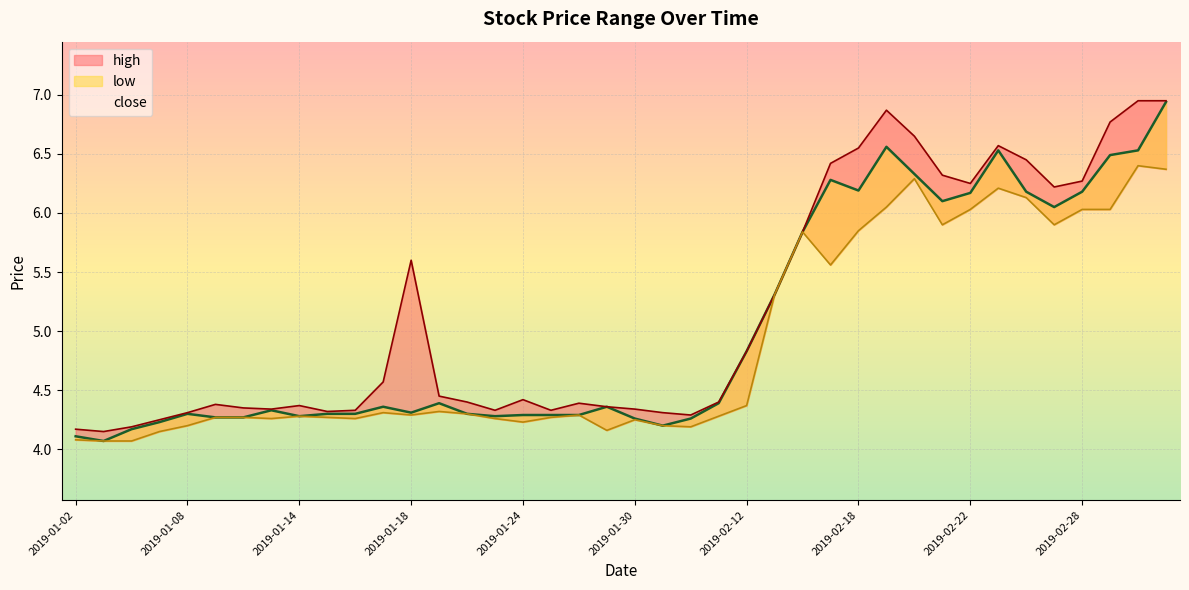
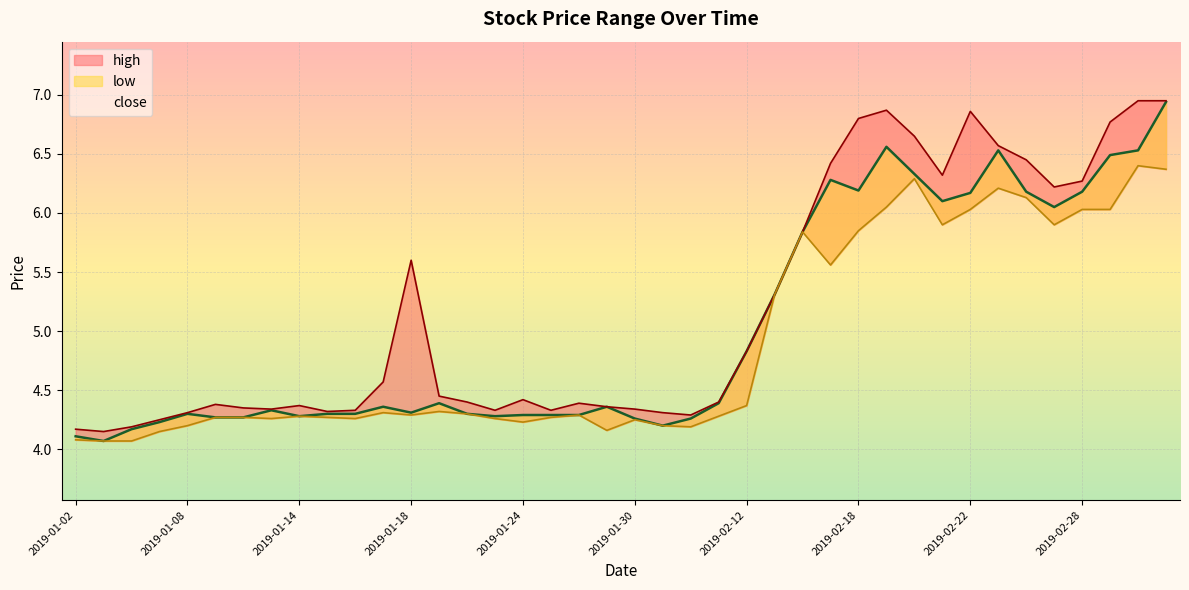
high, 2019-02-18: 6.55 -> 6.80
high, 2019-02-22: 6.25 -> 6.86
